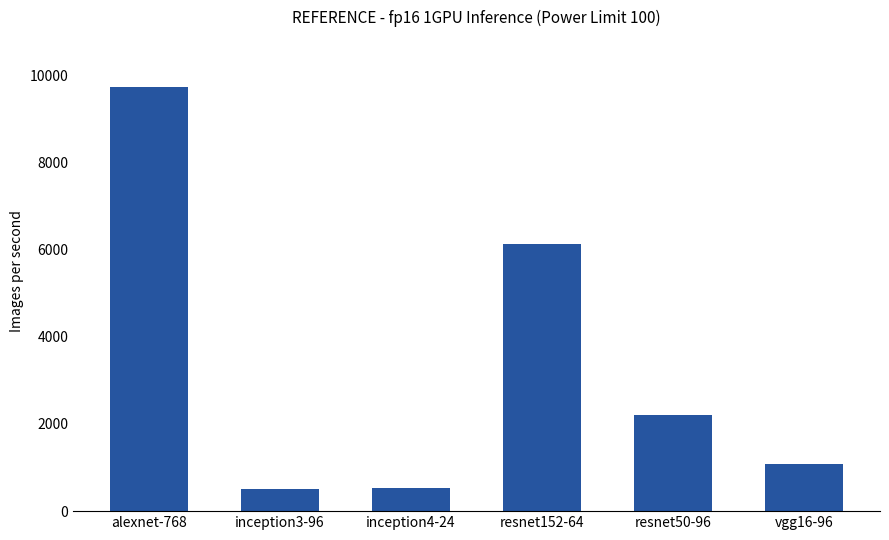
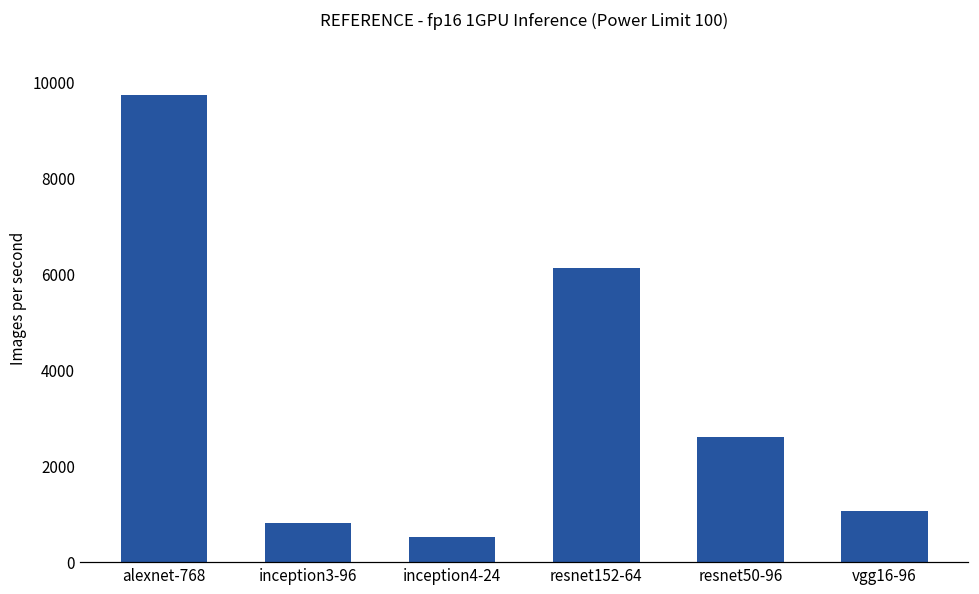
inception3-96: 500 -> 800
resnet50-96: 2200 -> 2600
